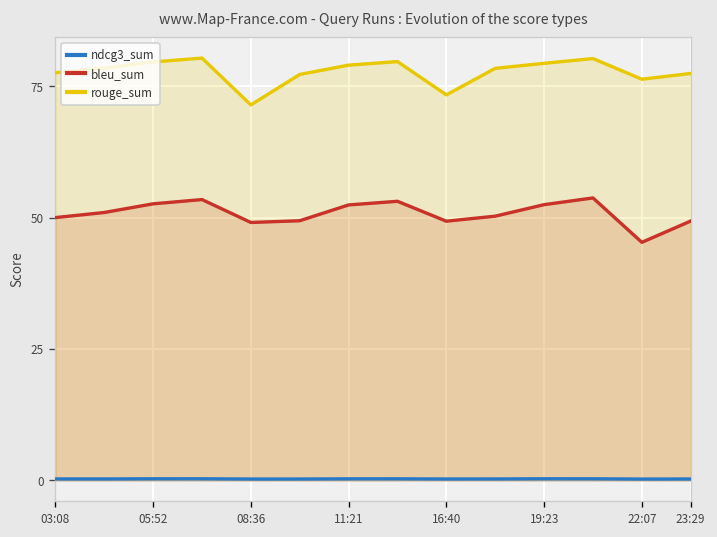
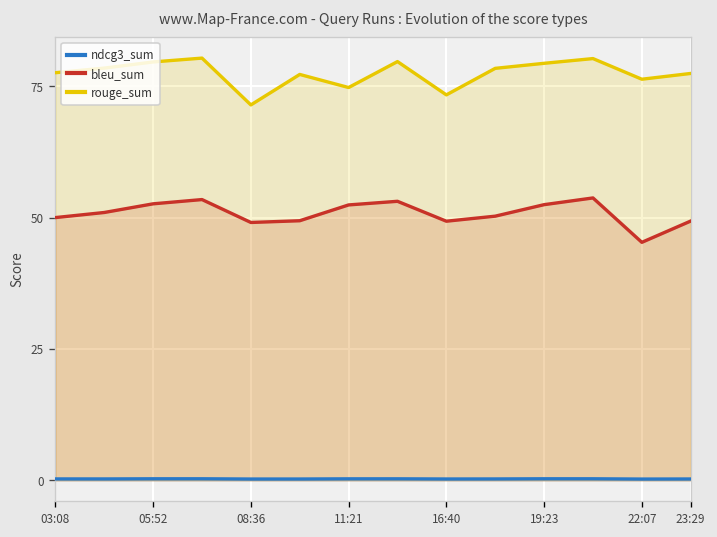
rouge_sum, 11:21: 79 -> 75
